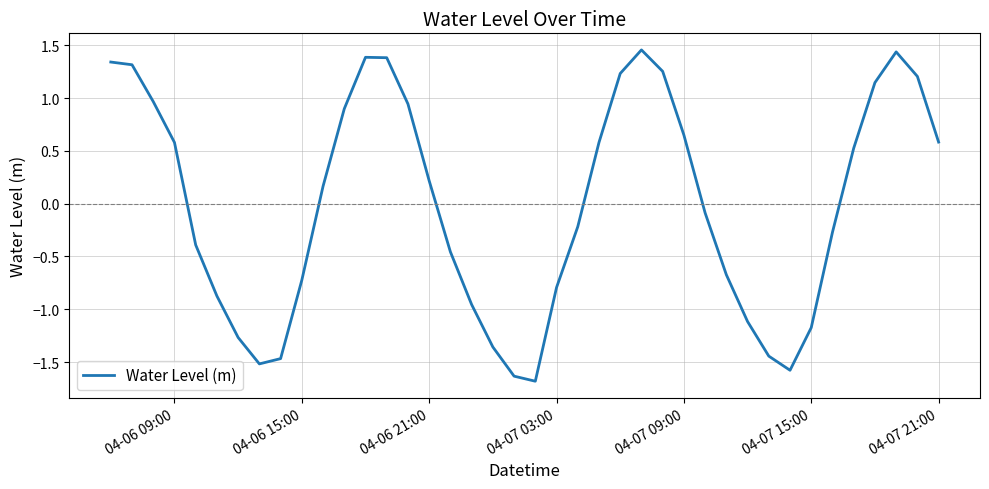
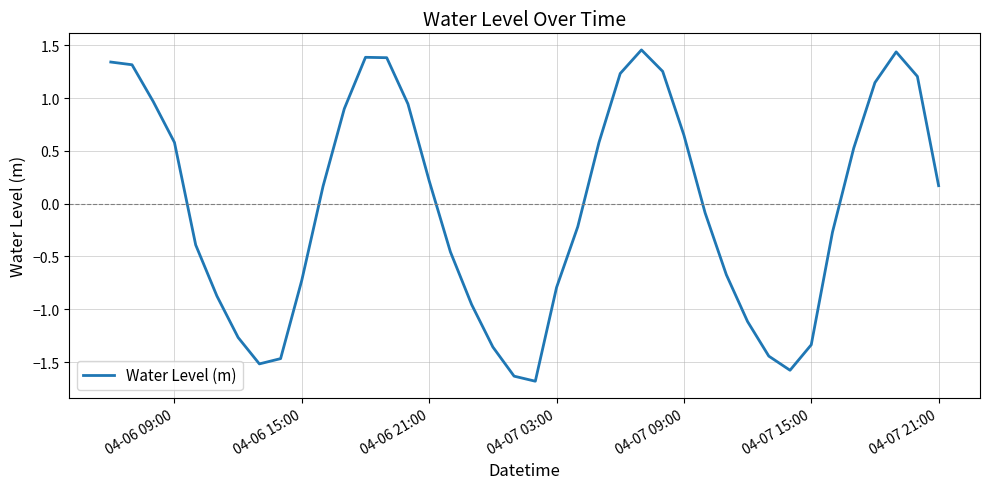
04-07 15:00: -1.17 -> -1.34
04-07 21:00: 0.58 -> 0.17
